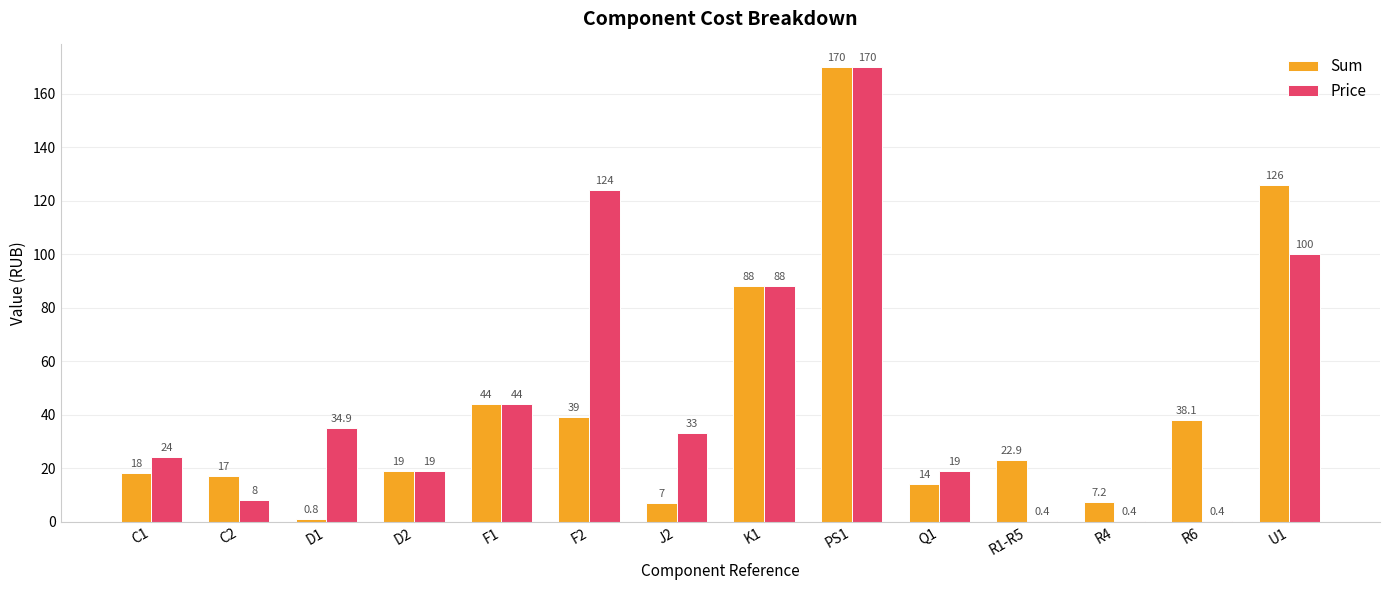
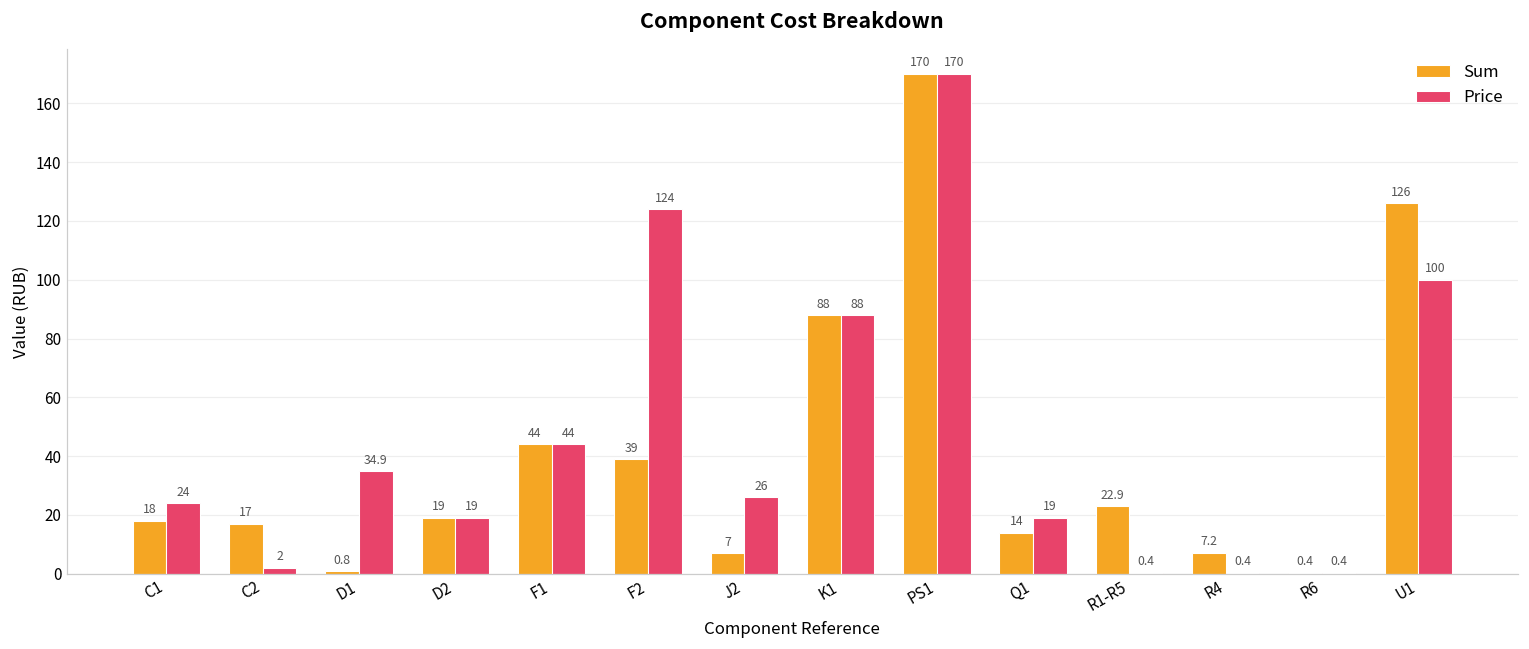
Price, C2: 8 -> 2
Price, J2: 33 -> 26
Sum, R6: 38.1 -> 0.4
